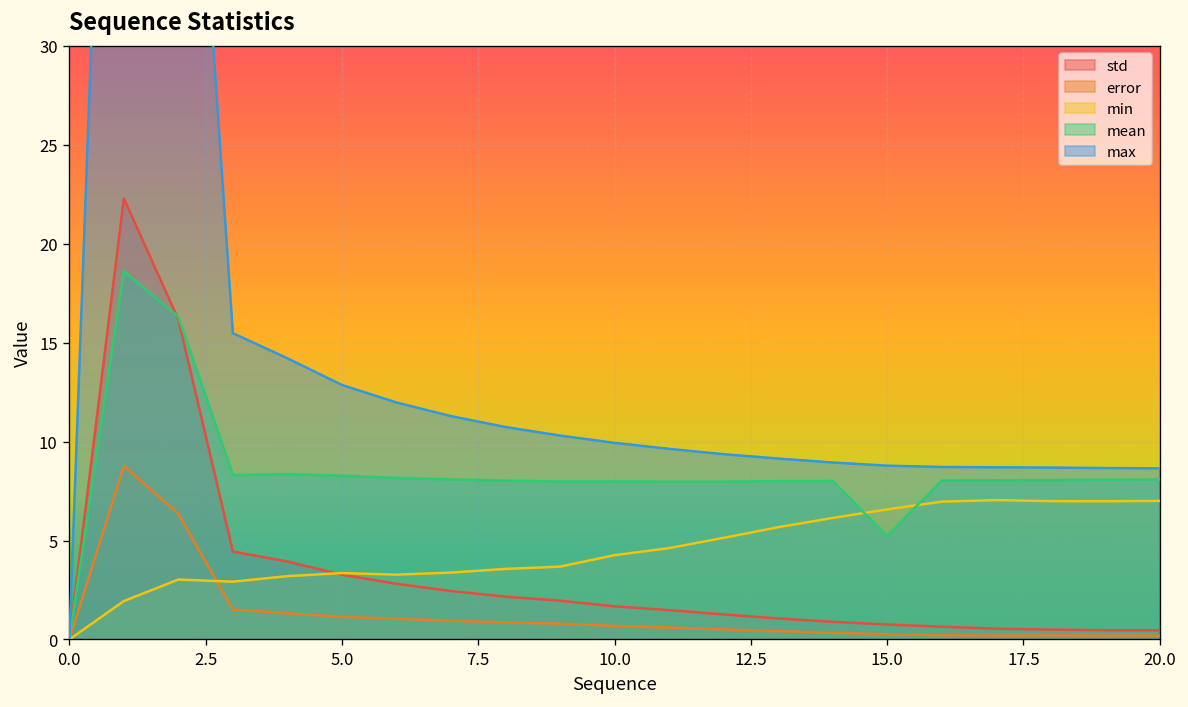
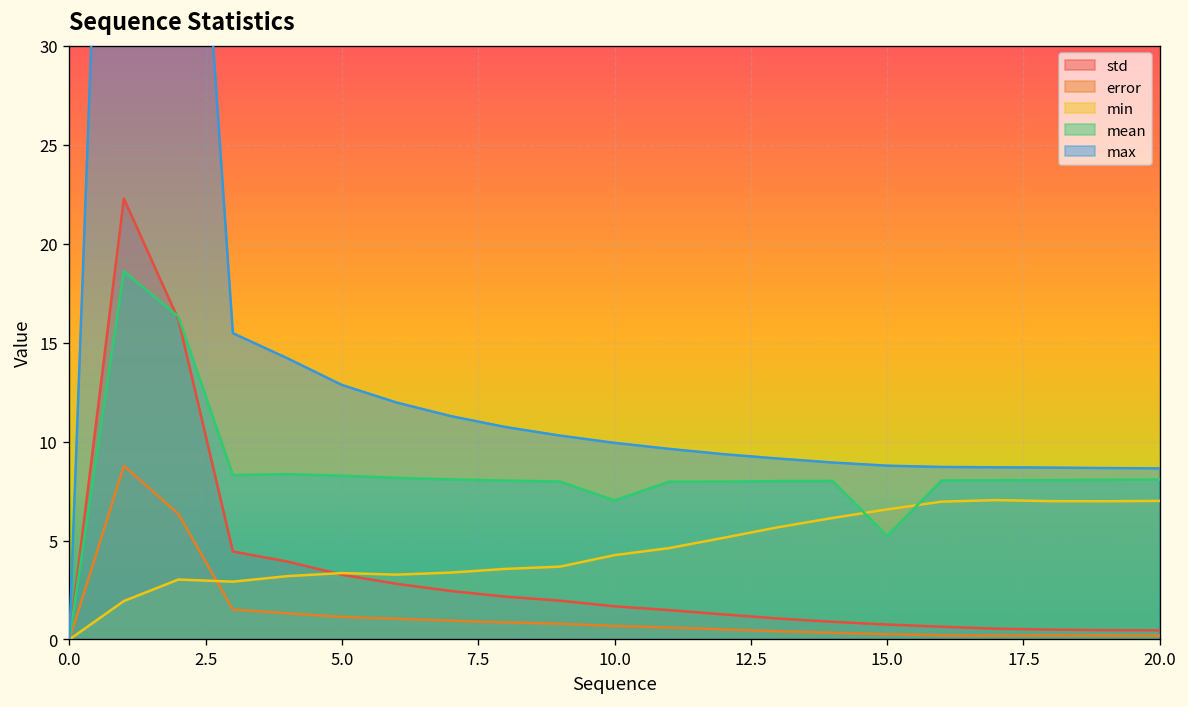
mean, 10.0: 8.0 -> 7.0
